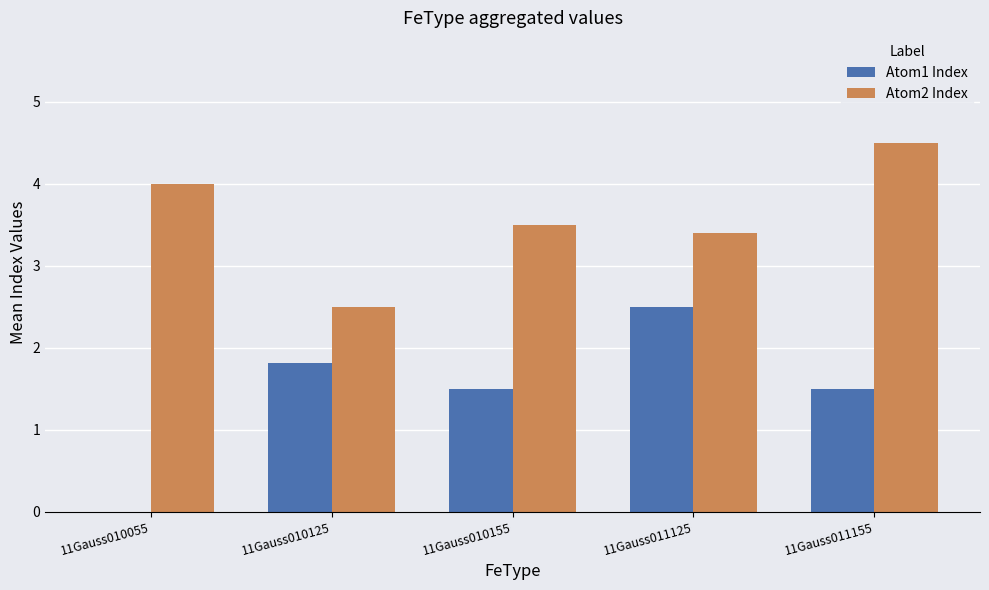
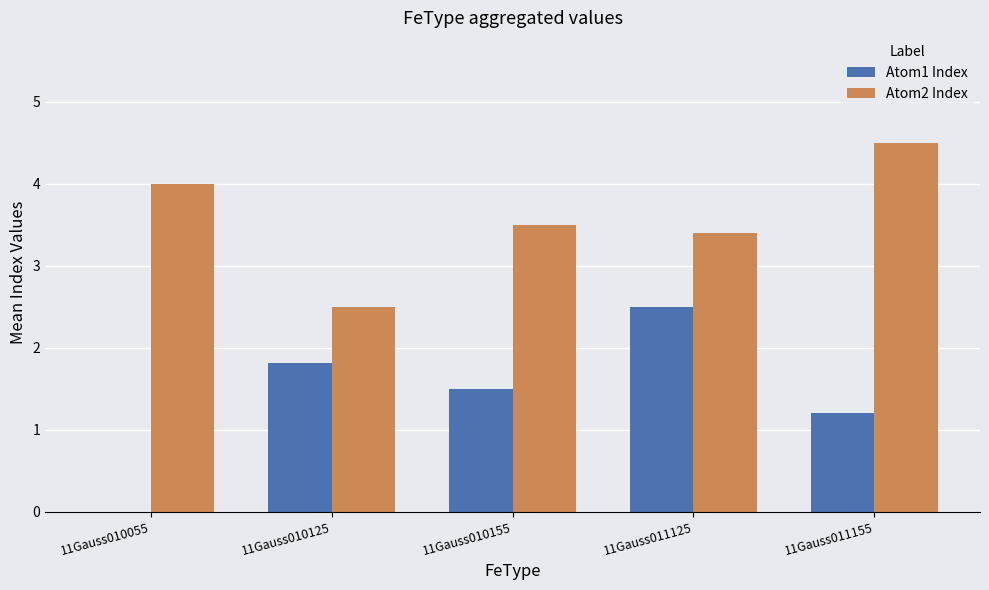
Atom1 Index, 11Gauss011155: 1.5 -> 1.2
